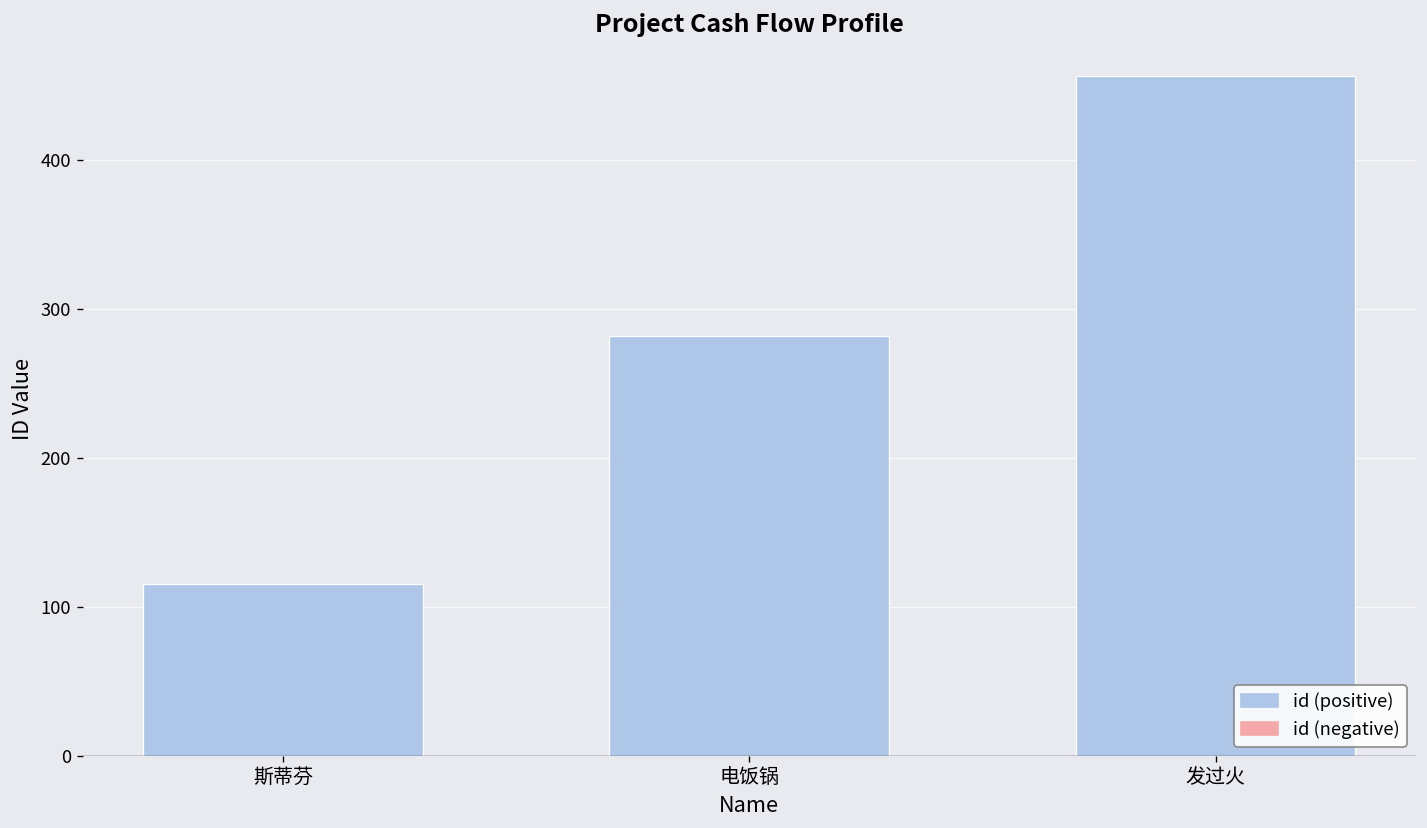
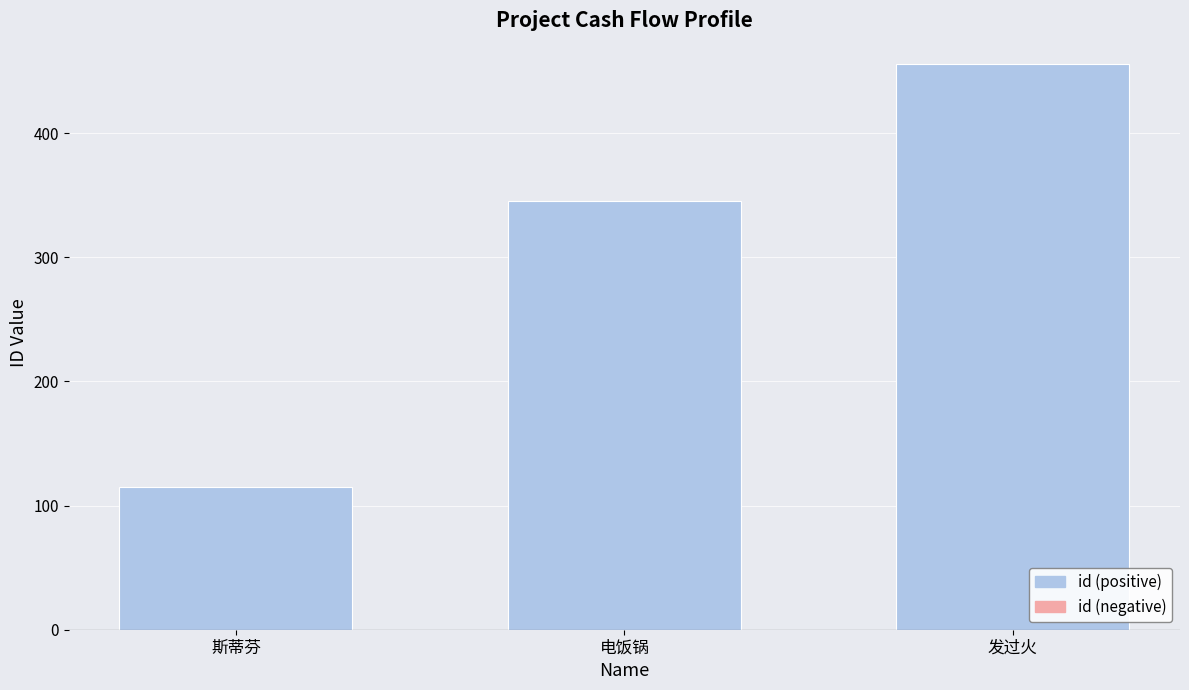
电饭锅: 282 -> 345
